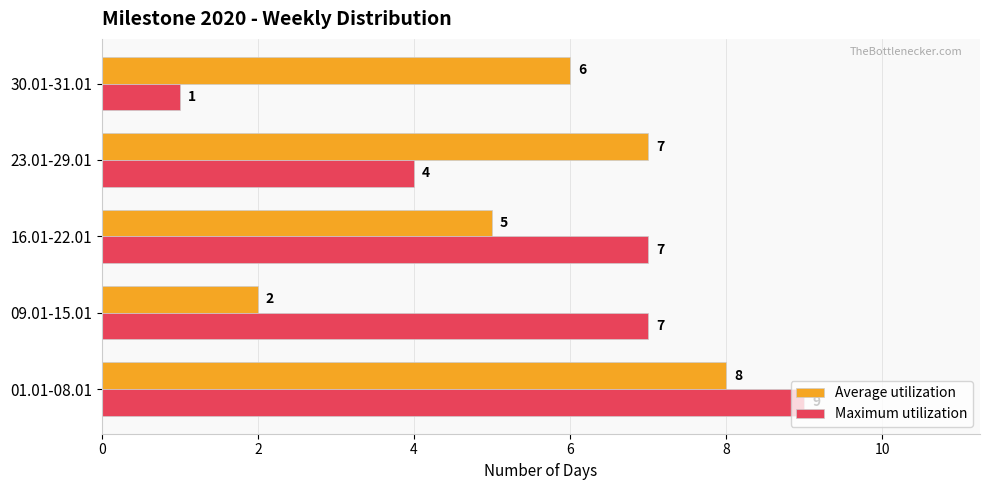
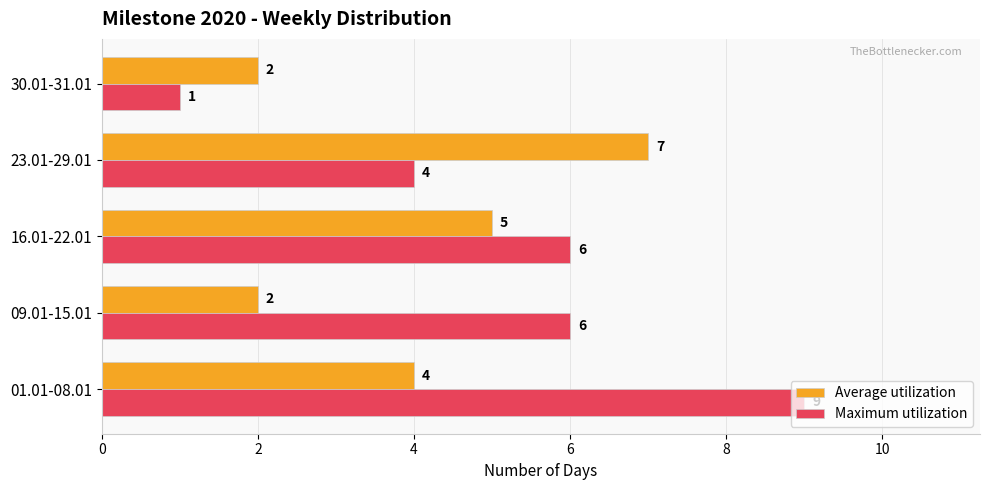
Average utilization, 30.01-31.01: 6 -> 2
Maximum utilization, 16.01-22.01: 7 -> 6
Maximum utilization, 09.01-15.01: 7 -> 6
Average utilization, 01.01-08.01: 8 -> 4
